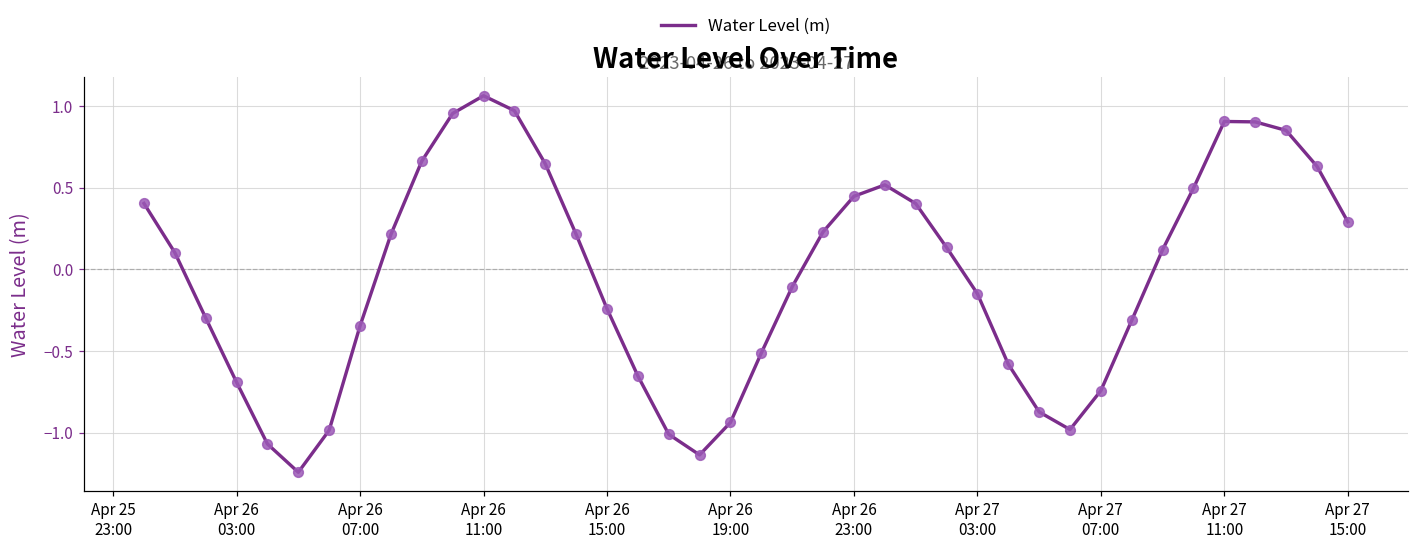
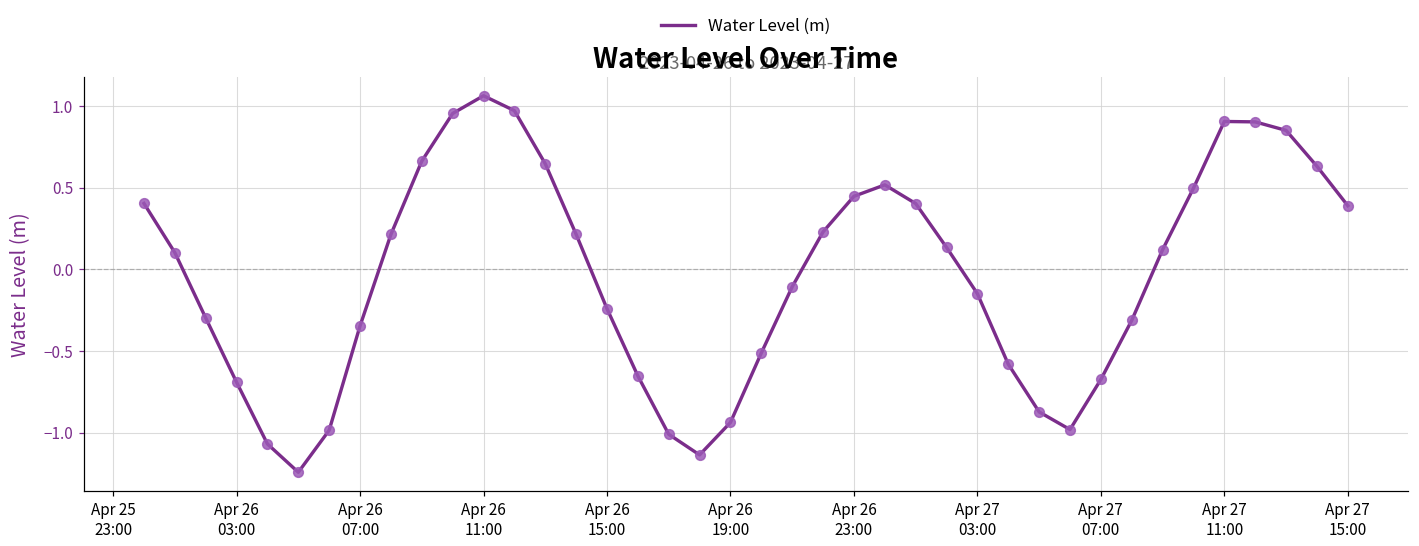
Apr 27 07:00: -0.74 -> -0.67
Apr 27 15:00: 0.29 -> 0.39
